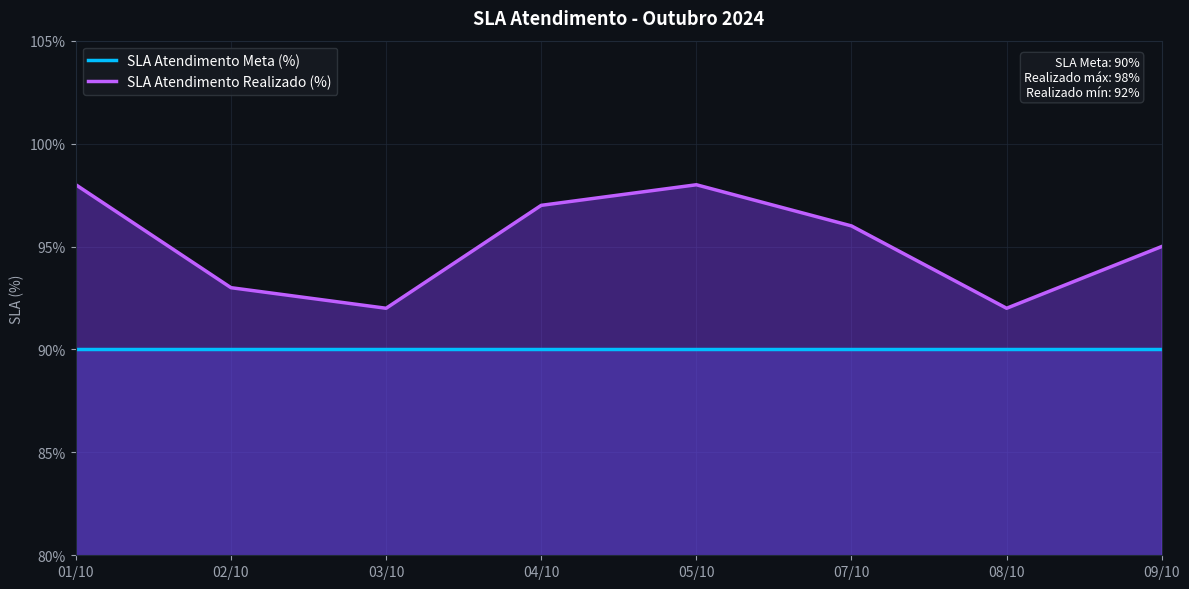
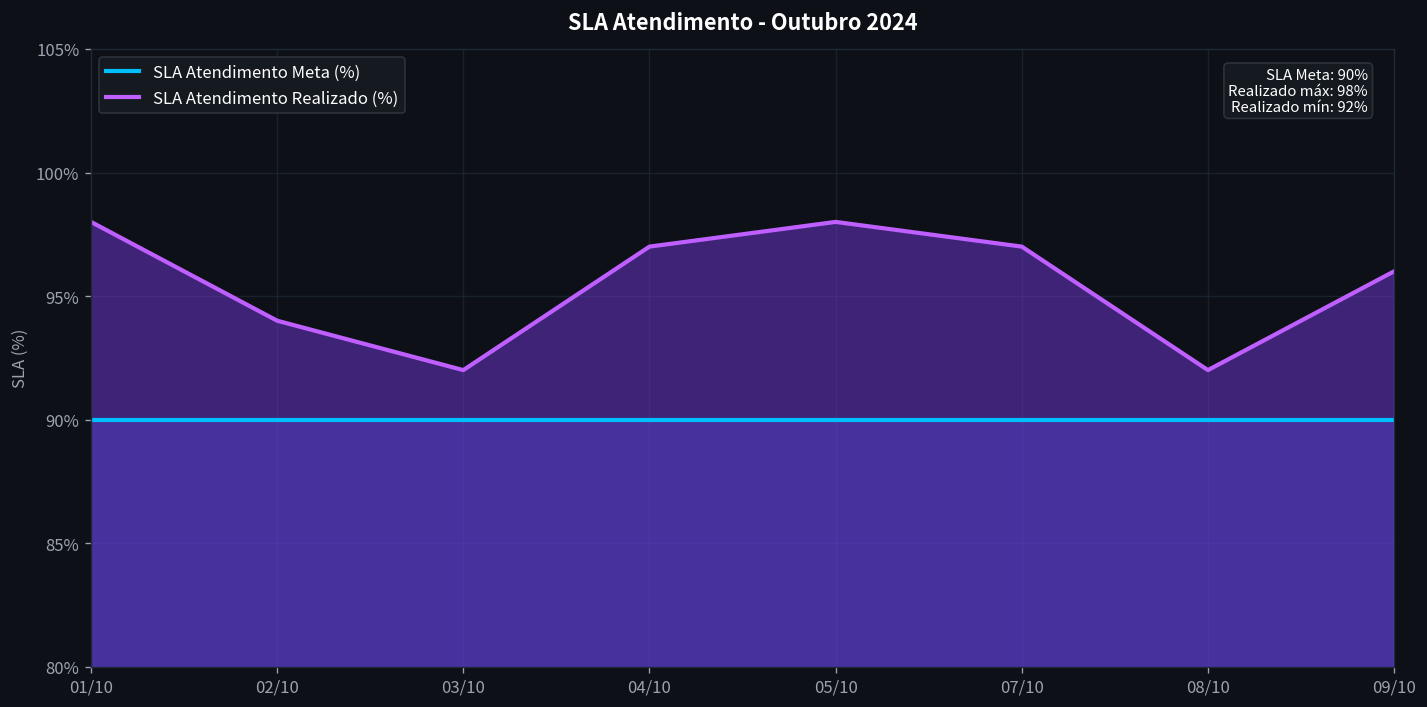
SLA Atendimento Realizado (%), 02/10: 93% -> 94%
SLA Atendimento Realizado (%), 07/10: 96% -> 97%
SLA Atendimento Realizado (%), 09/10: 95% -> 96%
